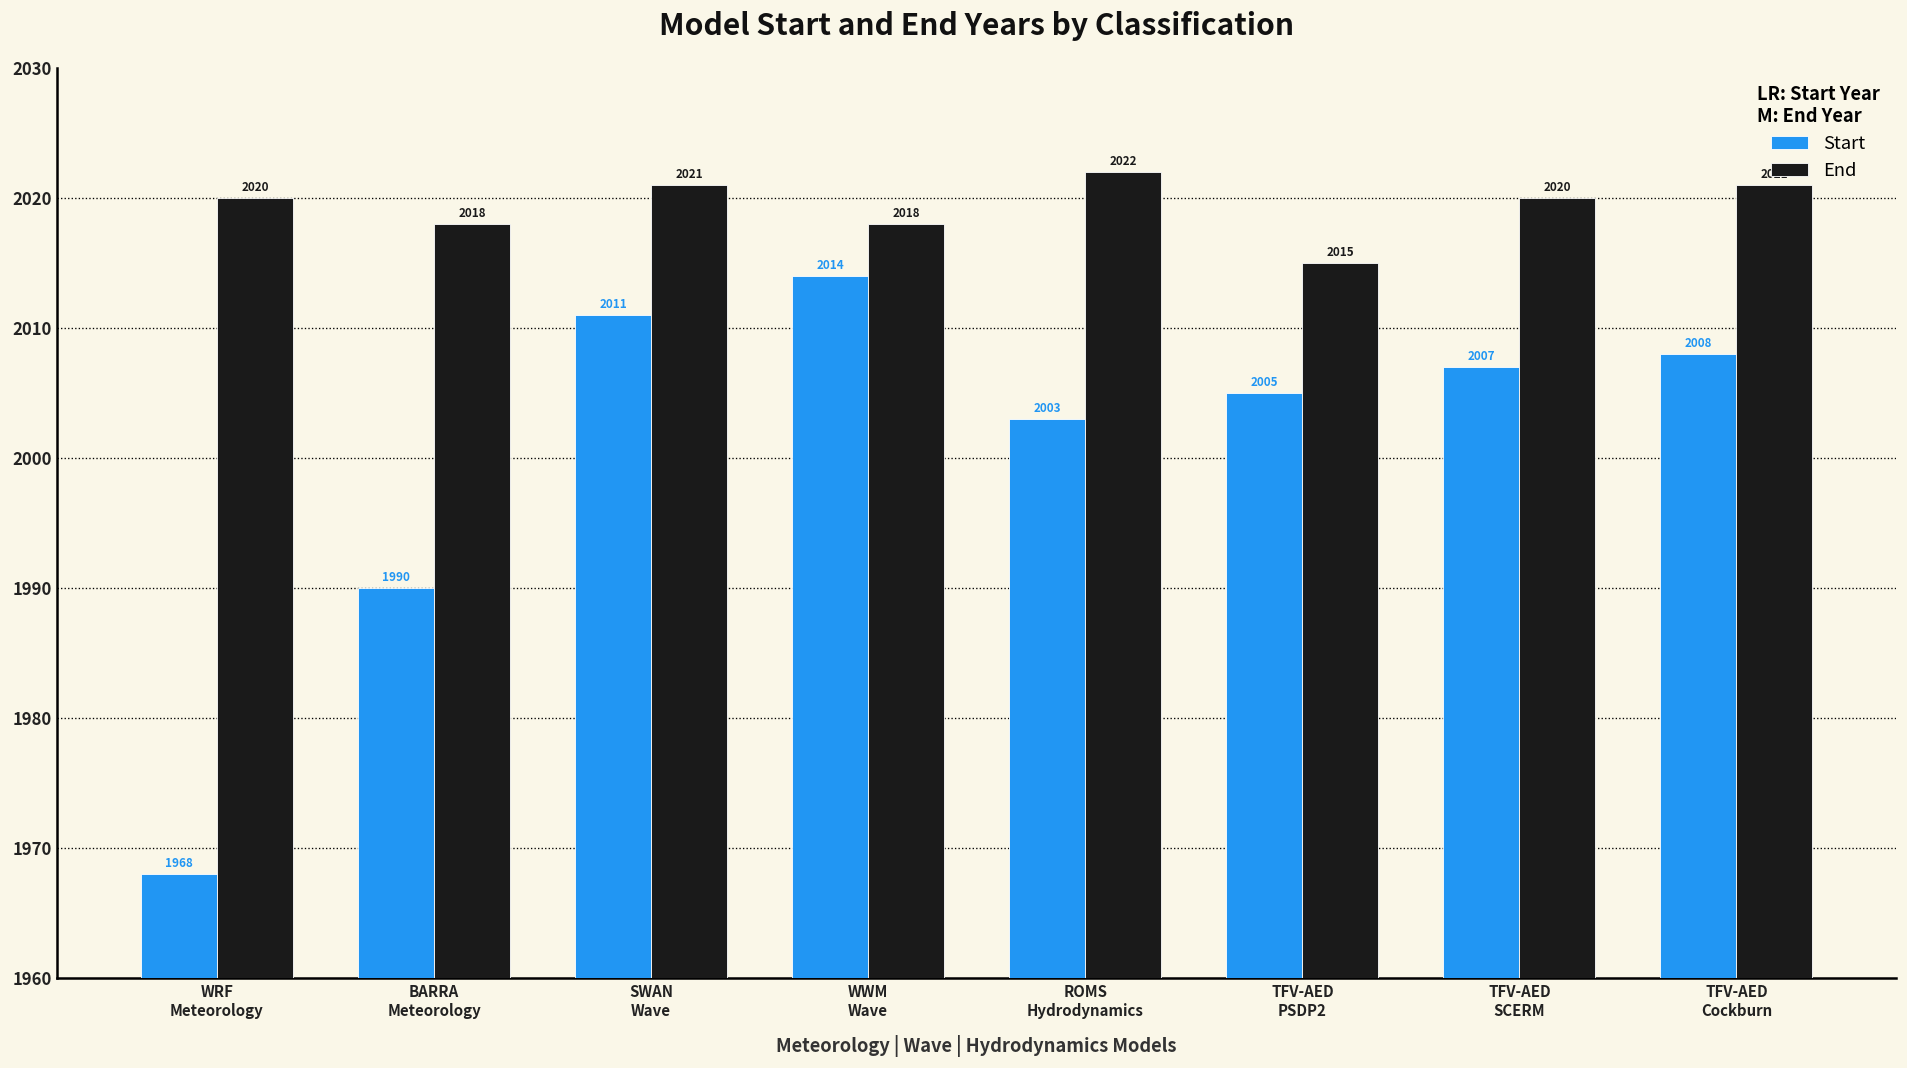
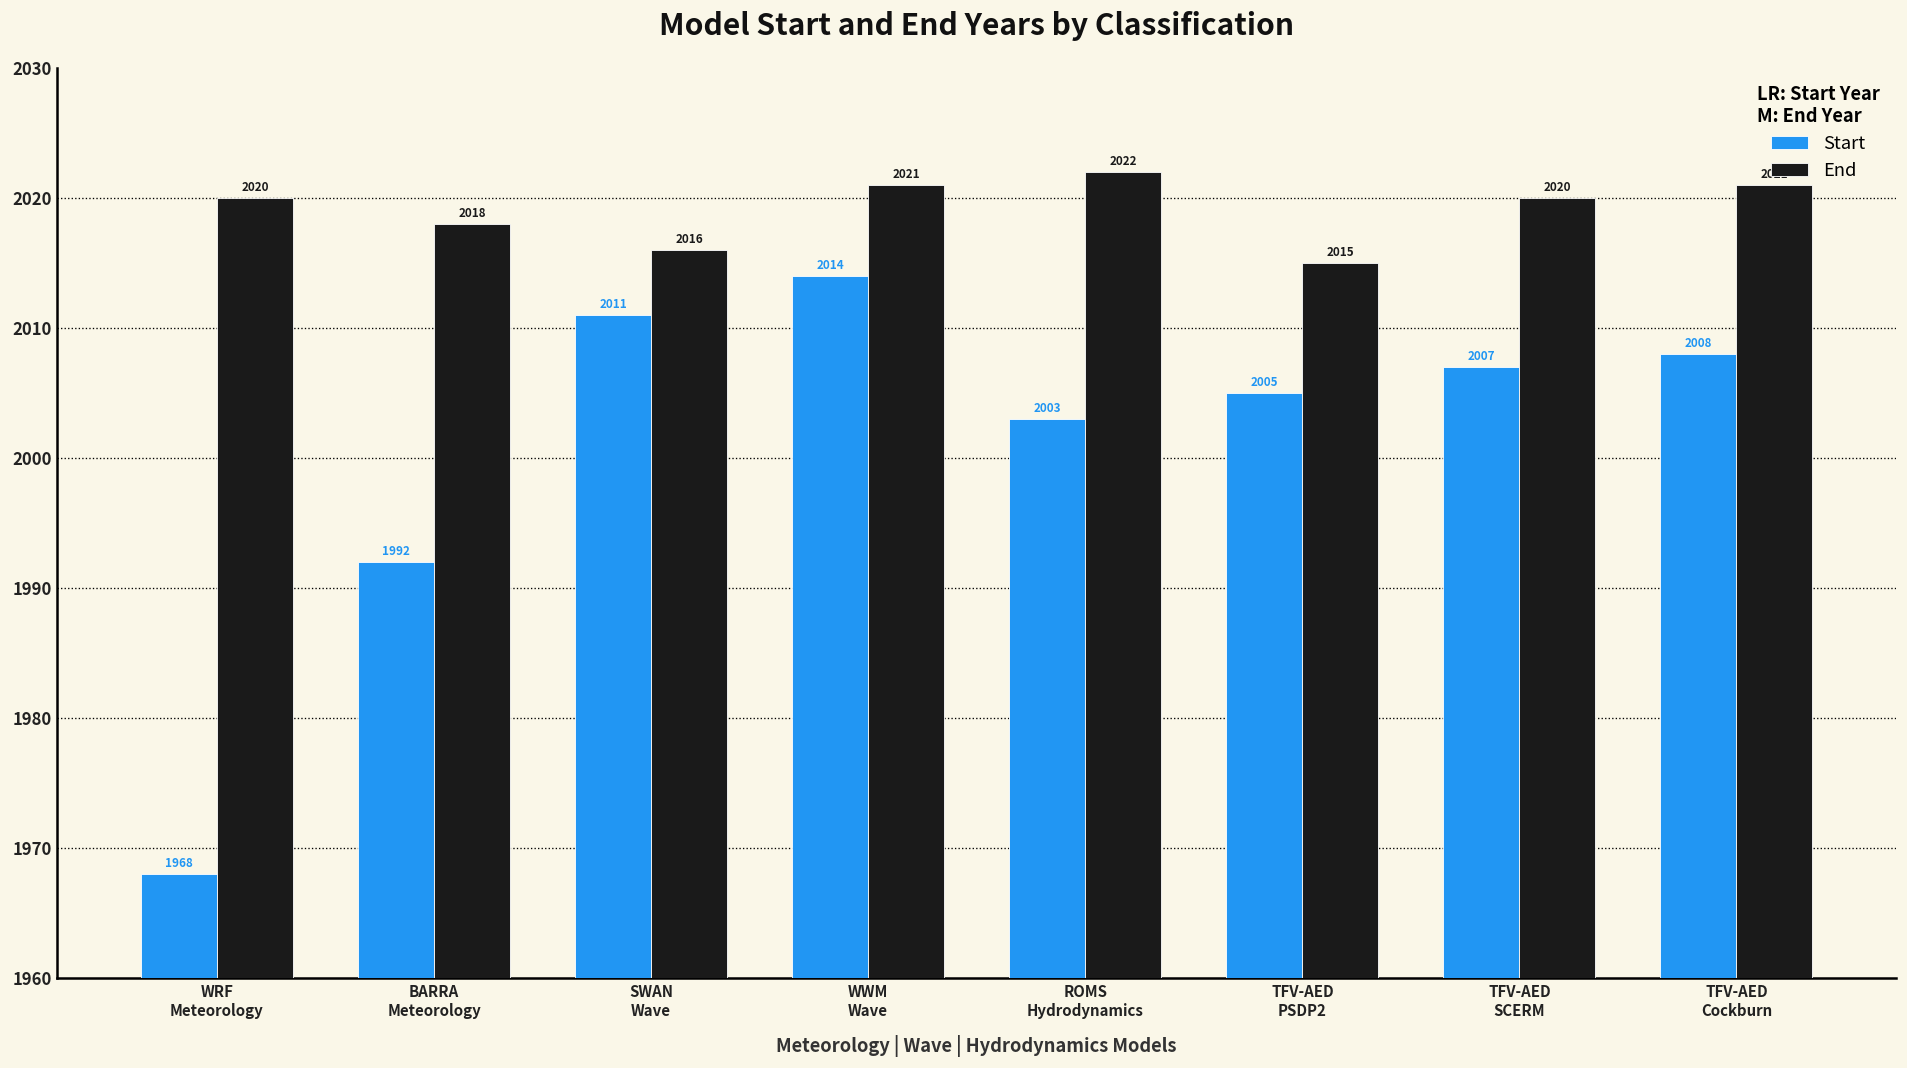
Start, BARRA Meteorology: 1990 -> 1992
End, SWAN Wave: 2021 -> 2016
End, WWM Wave: 2018 -> 2021
